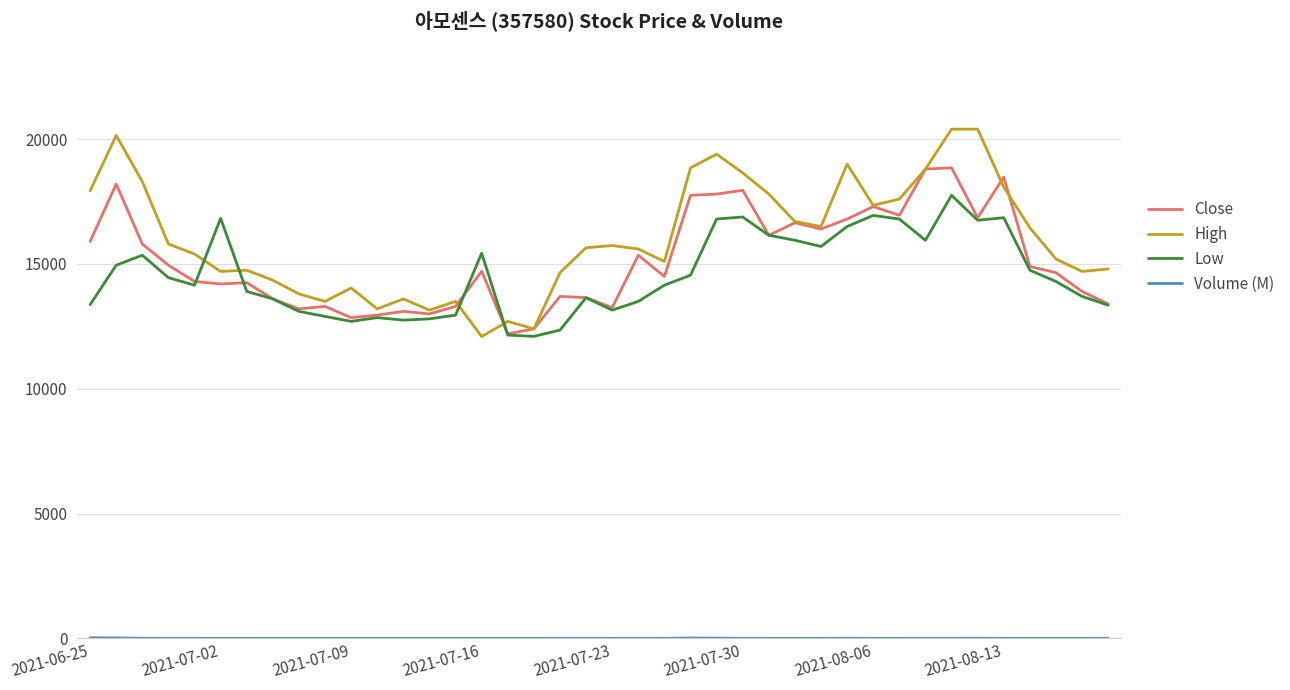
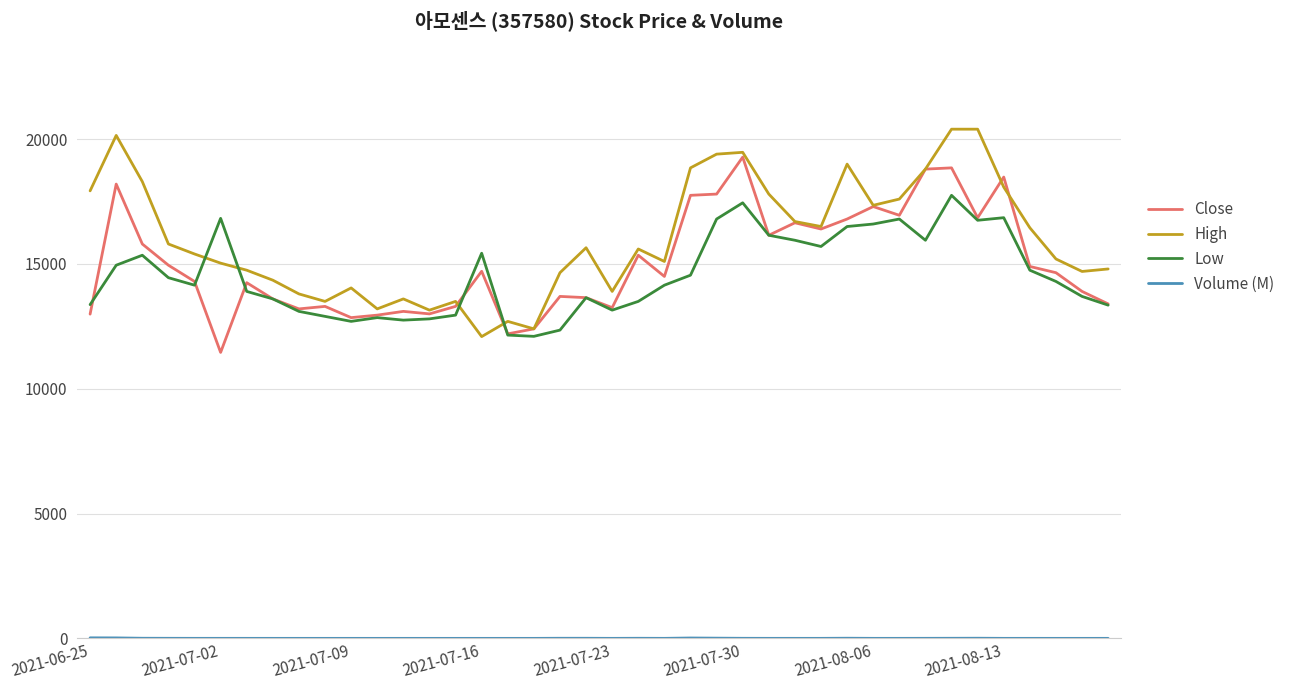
Close, 2021-06-25: 15900 -> 13000
Close, 2021-07-02: 14200 -> 11500
High, 2021-07-02: 14700 -> 15000
High, 2021-07-23: 15700 -> 13900
Close, 2021-07-30: 18000 -> 19300
High, 2021-07-30: 18700 -> 19500
Low, 2021-07-30: 16900 -> 17500
Low, 2021-08-06: 16900 -> 16600
